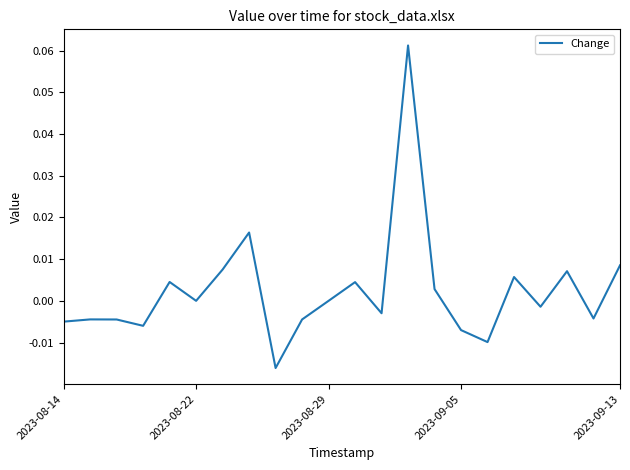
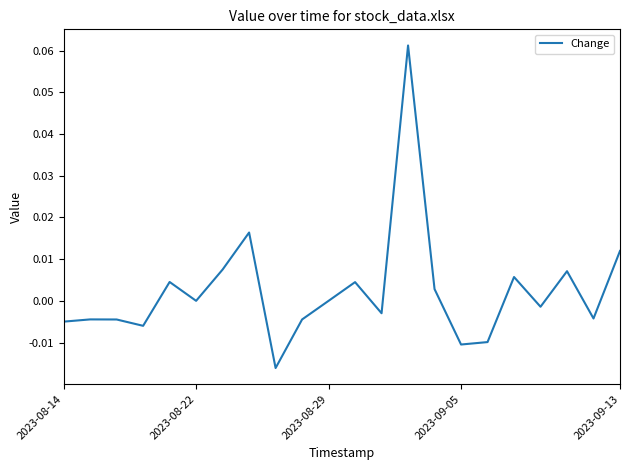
2023-09-05: -0.007 -> -0.010
2023-09-13: 0.009 -> 0.012
